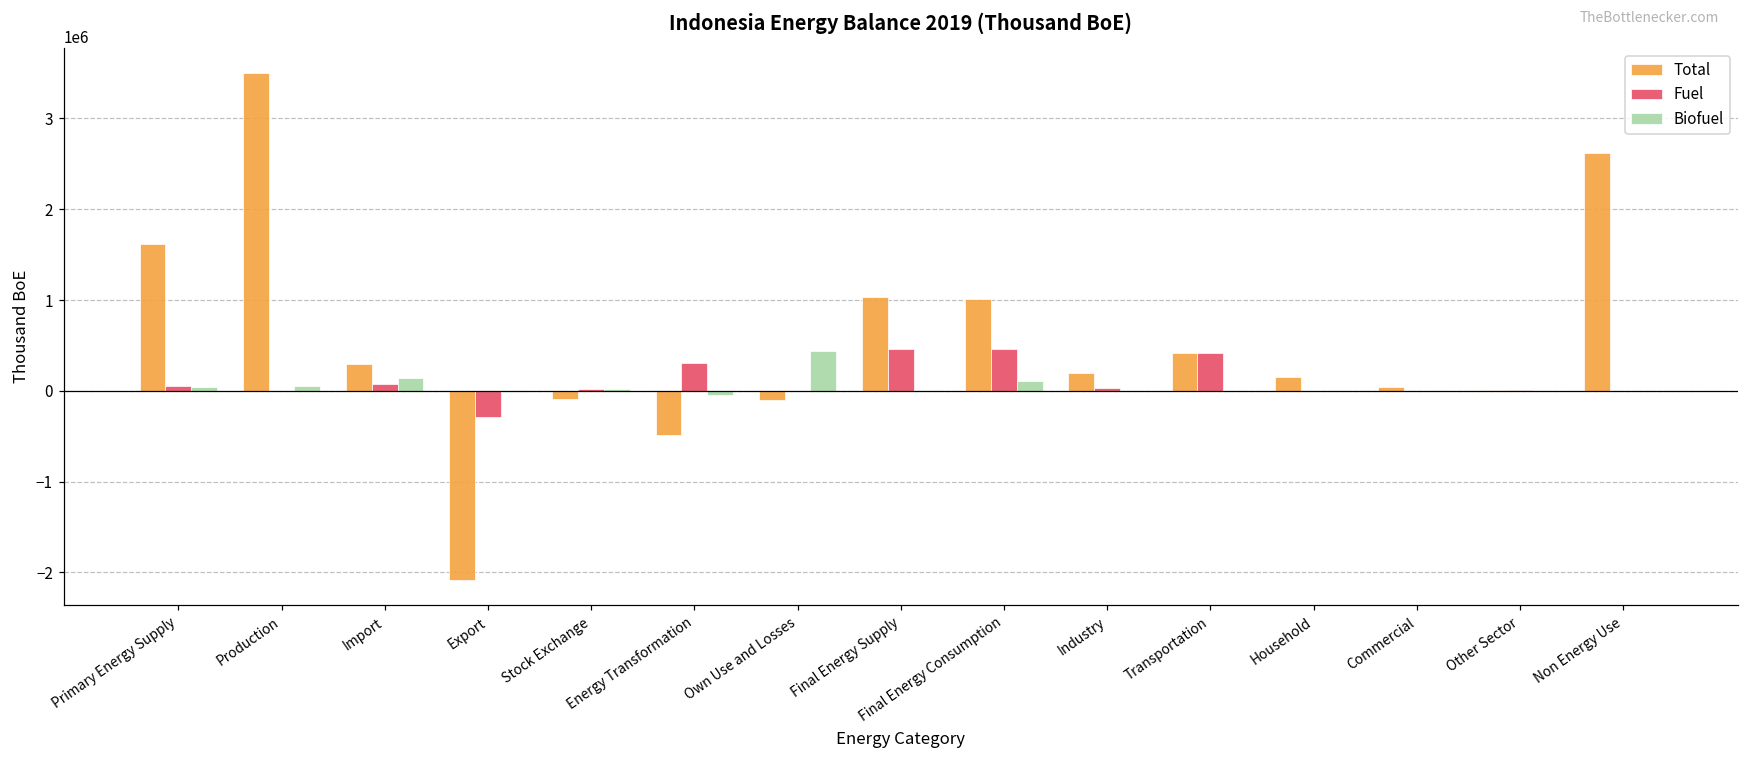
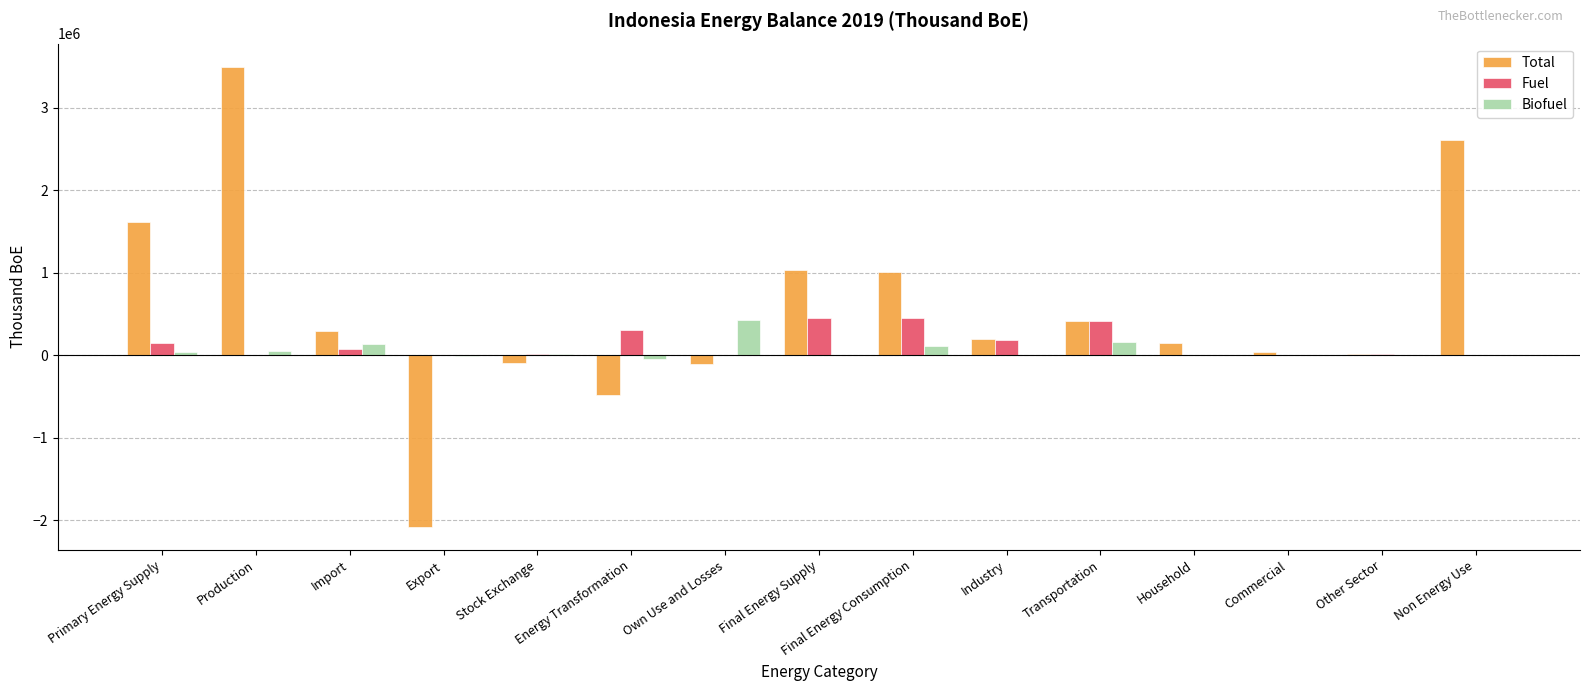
Fuel, Primary Energy Supply: 100000 -> 200000
Fuel, Export: -300000 -> 0
Fuel, Industry: 0 -> 200000
Biofuel, Transportation: 0 -> 200000
